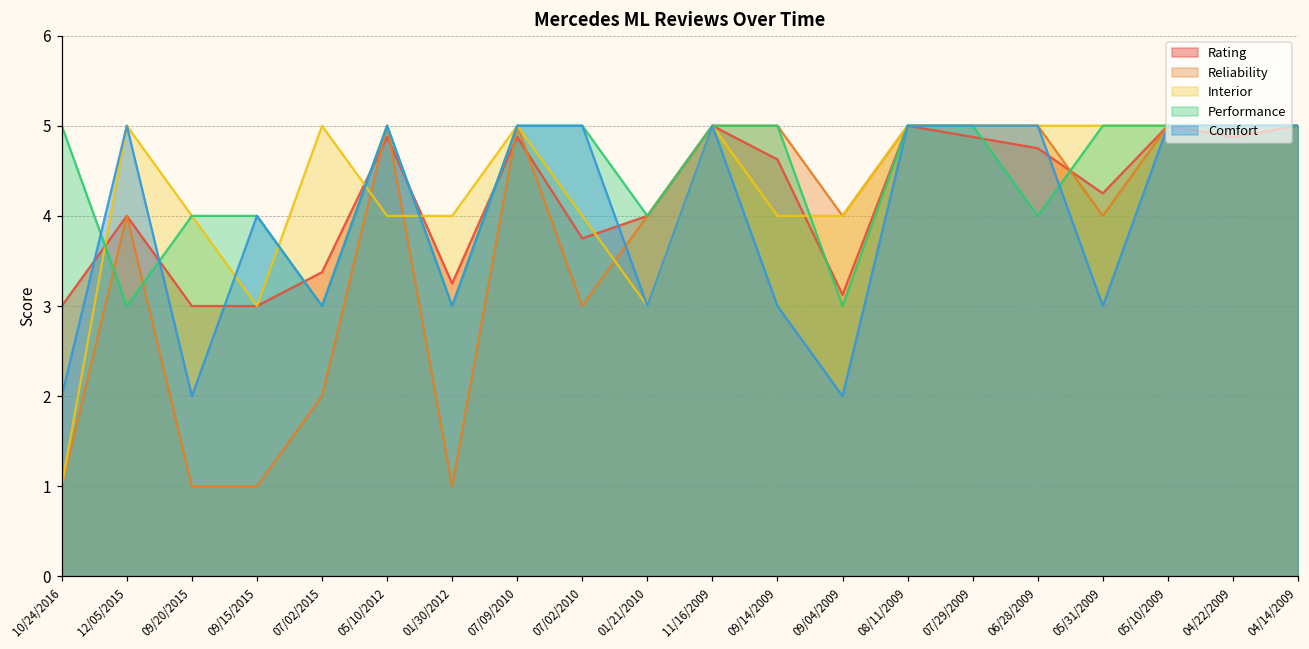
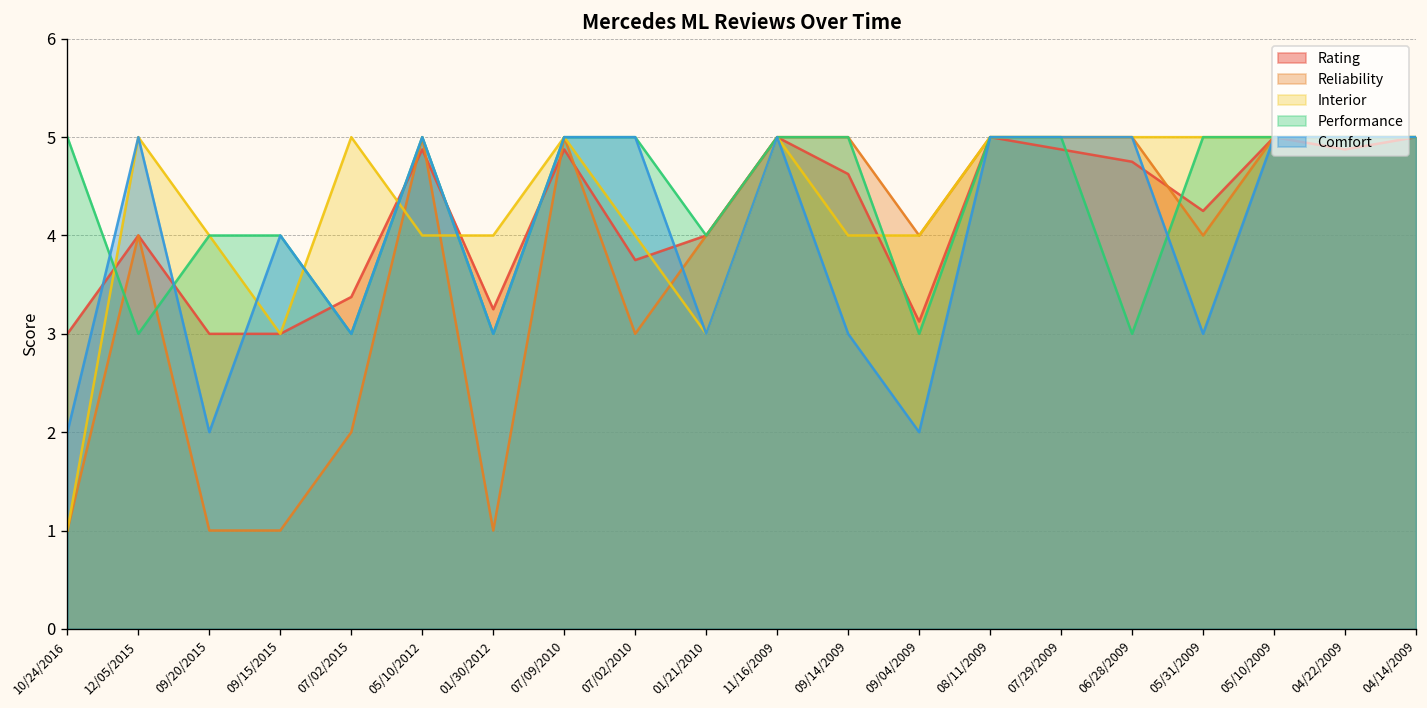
Performance, 06/28/2009: 4 -> 3
